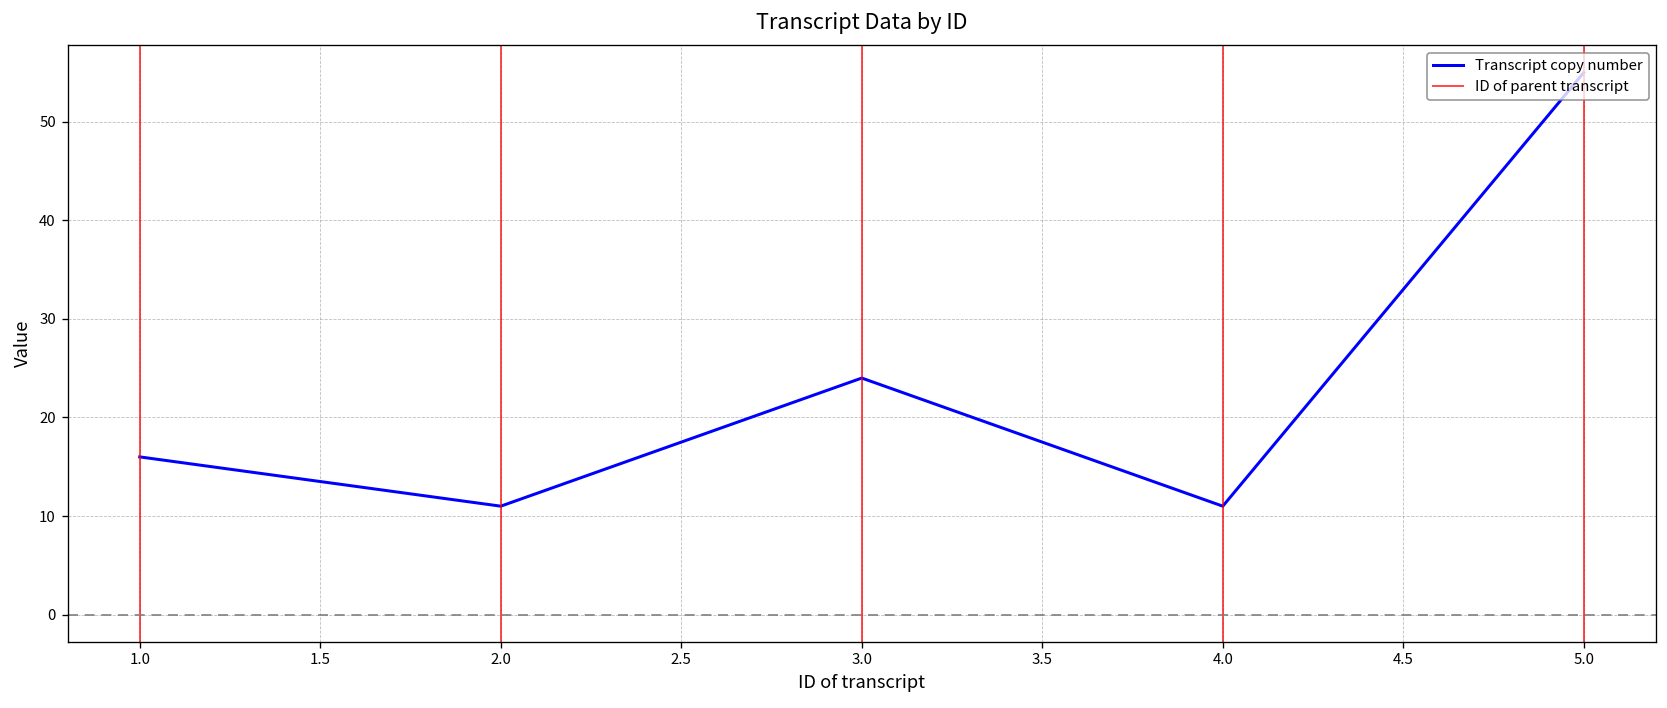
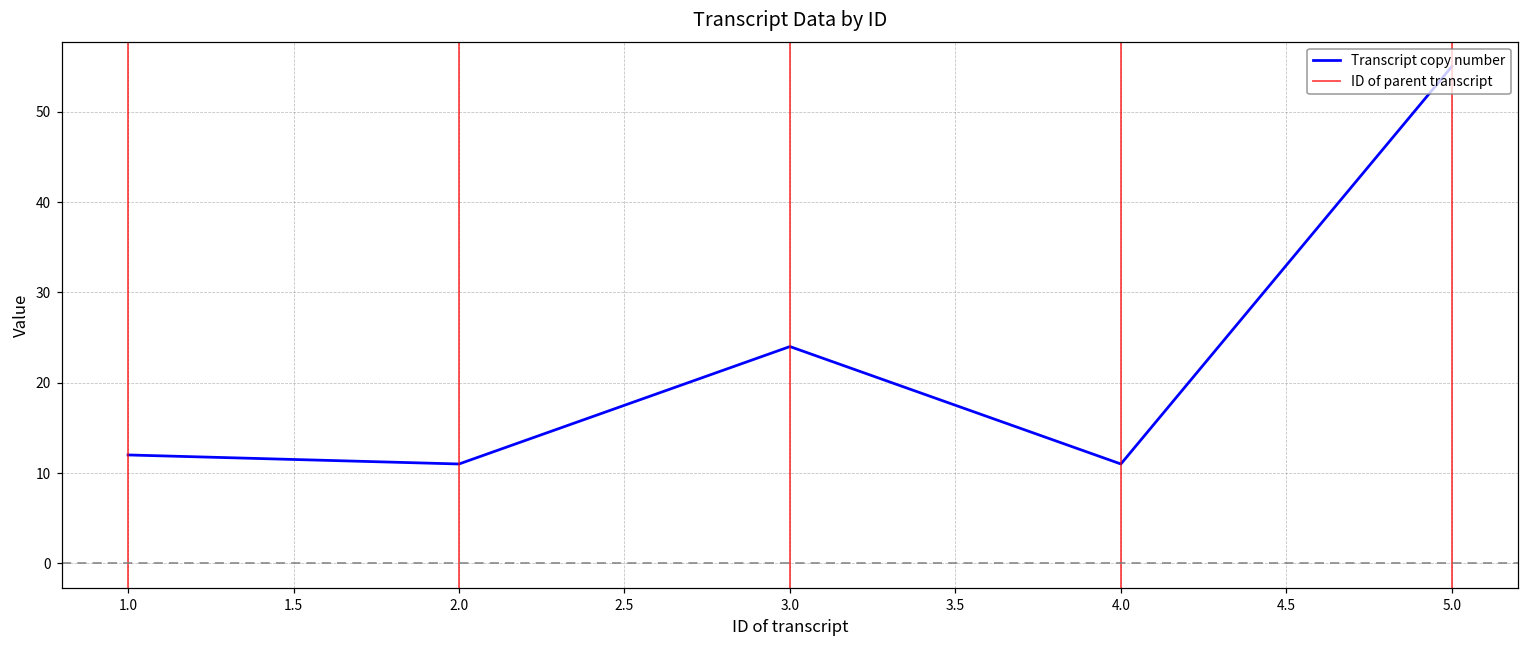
1.0: 16 -> 12
